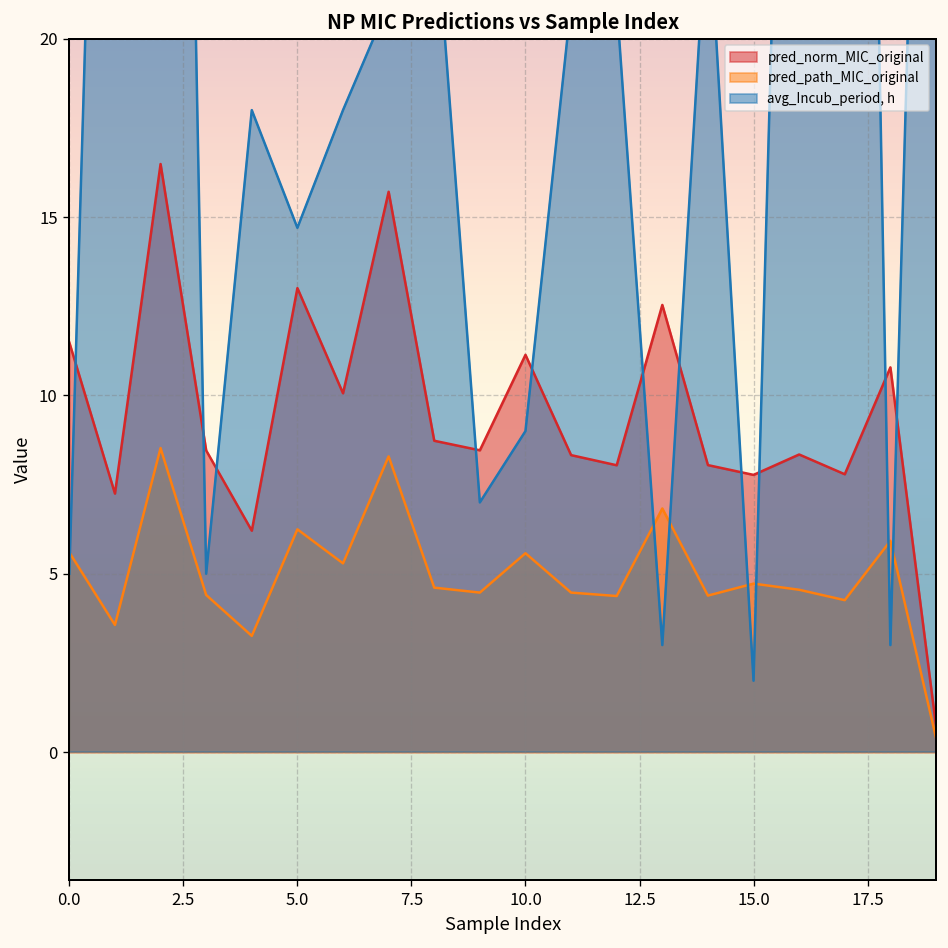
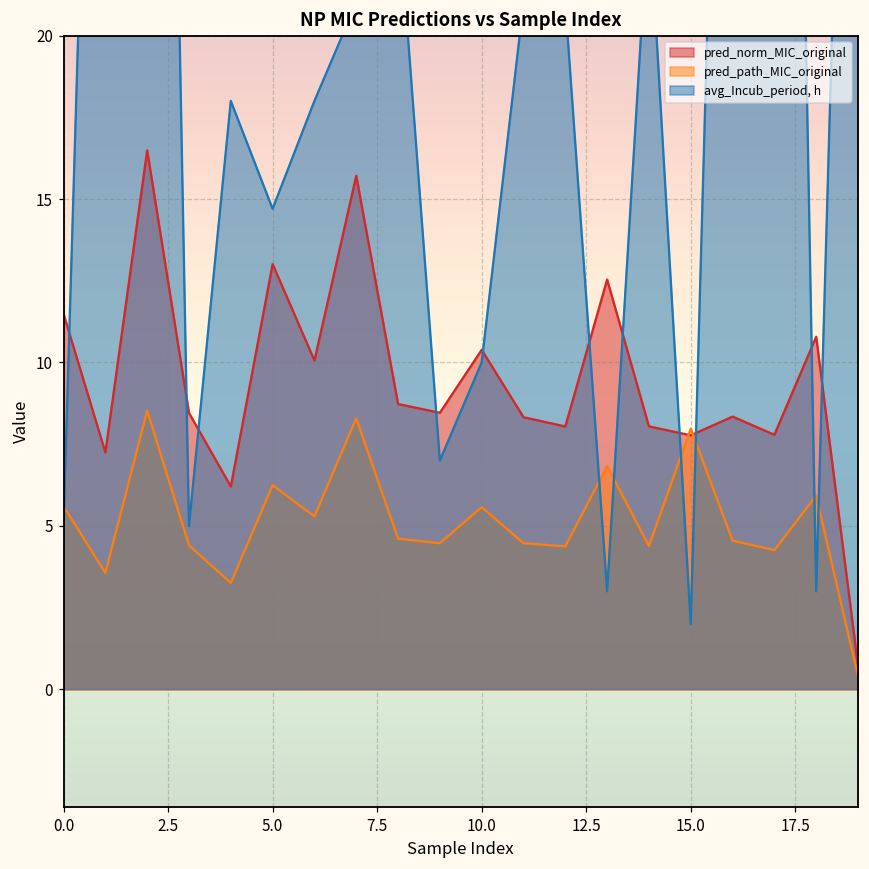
pred_norm_MIC_original, 10.0: 11.1 -> 10.4
avg_Incub_period, h, 10.0: 9 -> 10
pred_path_MIC_original, 15.0: 4.7 -> 8.0
